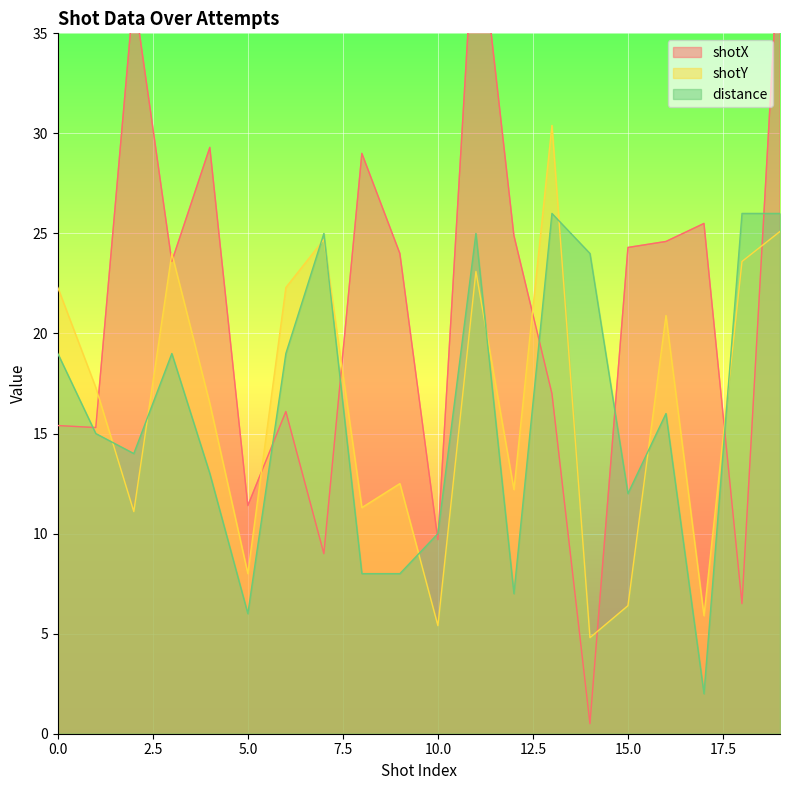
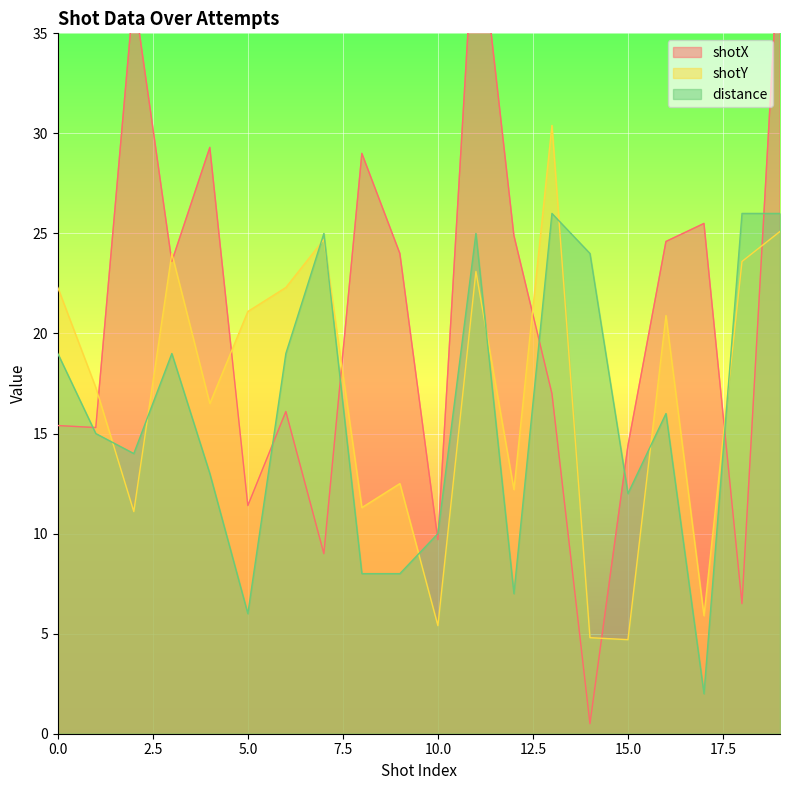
shotY, 5.0: 8.0 -> 21.1
shotX, 15.0: 24.3 -> 14.4
shotY, 15.0: 6.4 -> 4.7
